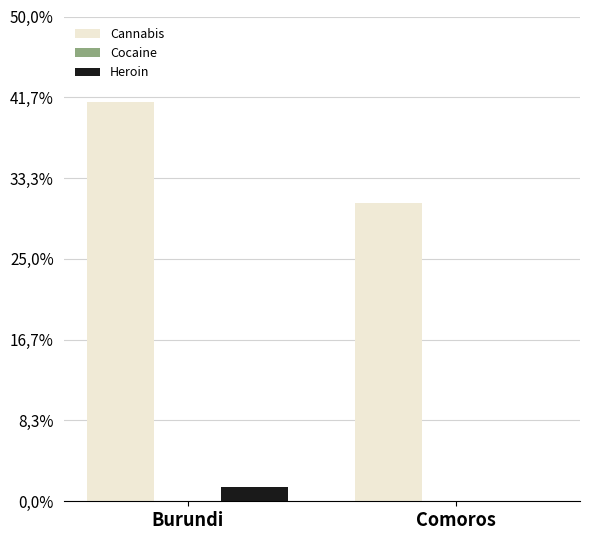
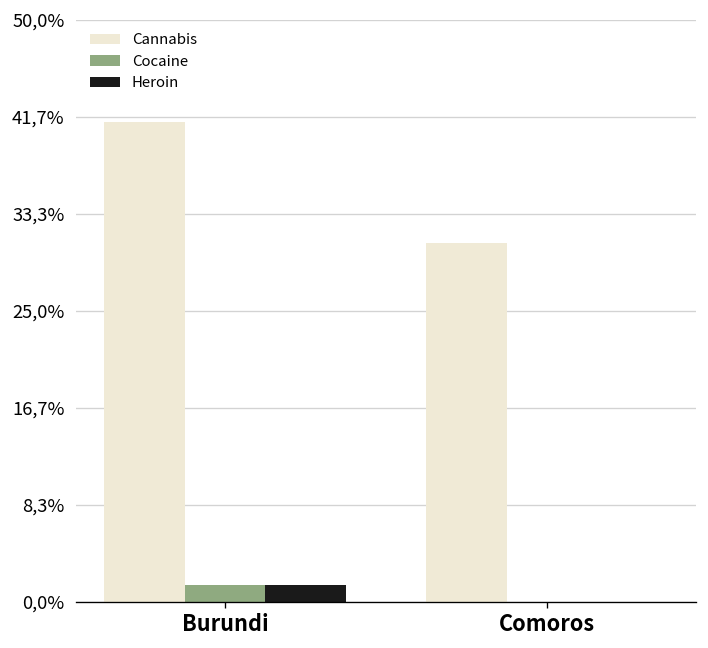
Cocaine, Burundi: 0% -> 10%
